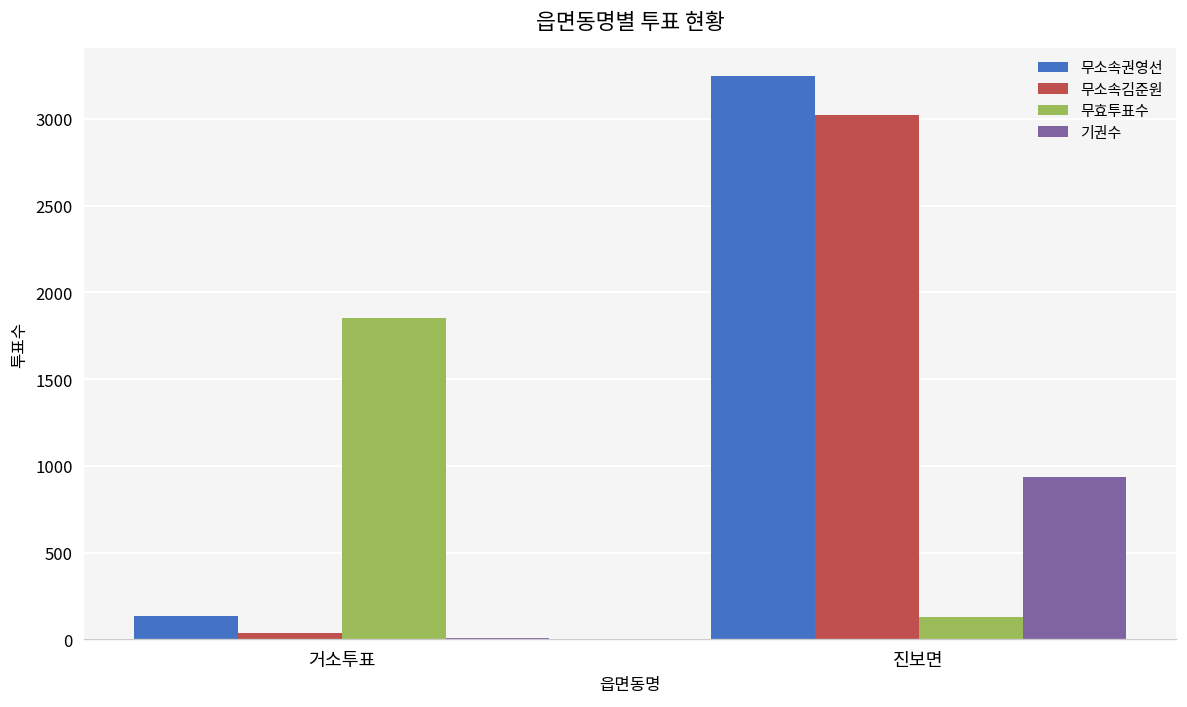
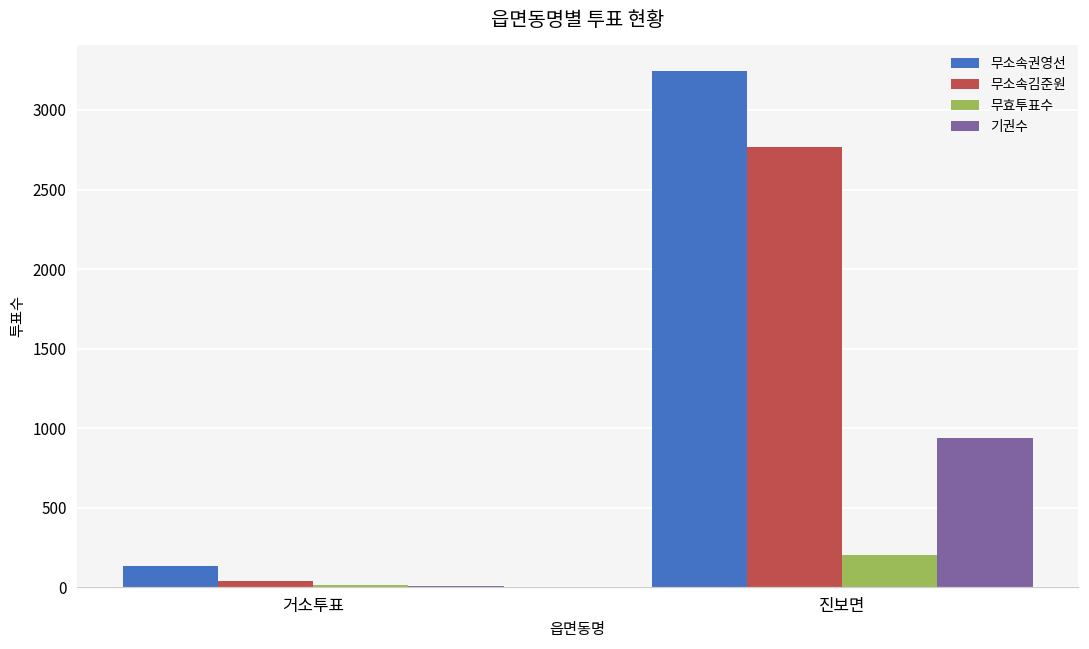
무효투표수, 거소투표: 1850 -> 10
무소속김준원, 진보면: 3020 -> 2770
무효투표수, 진보면: 130 -> 200
